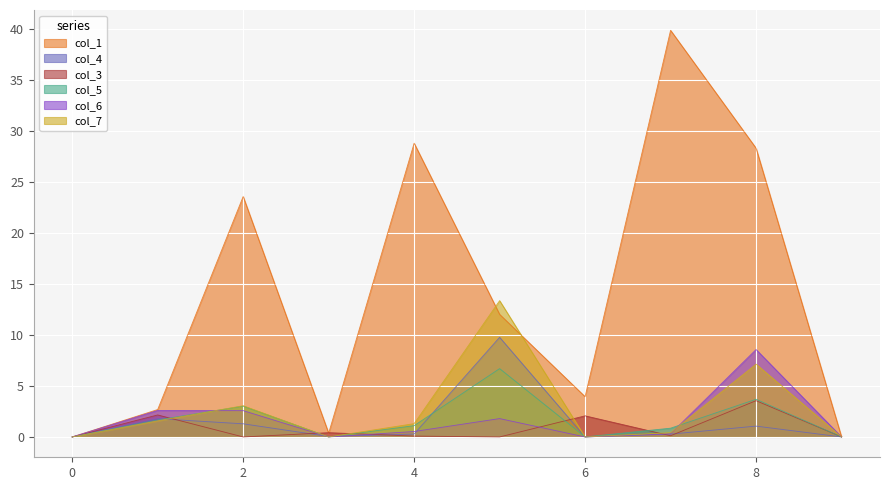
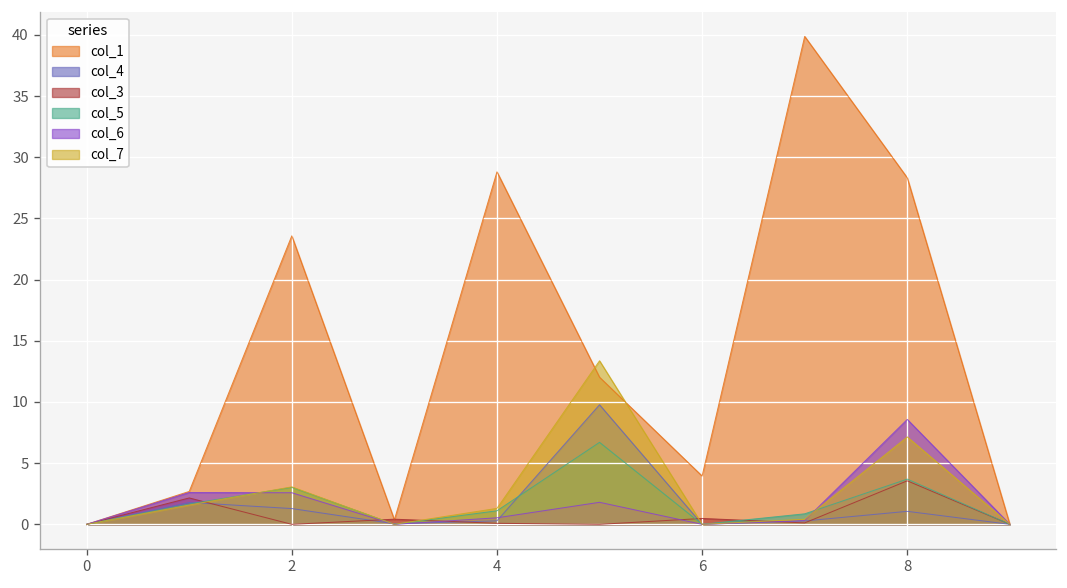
col_3, 6: 2.1 -> 0.5
